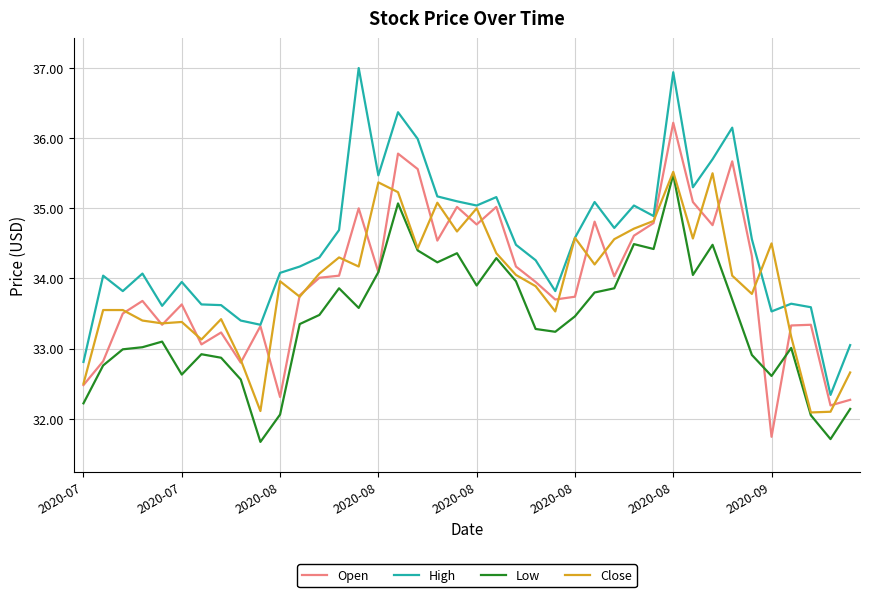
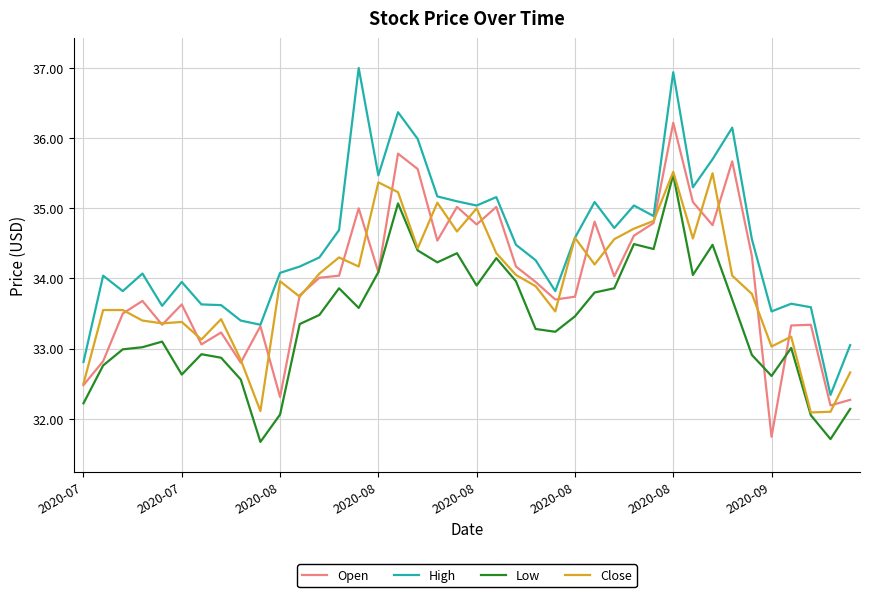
Close, 2020-09: 34.5 -> 33.0
